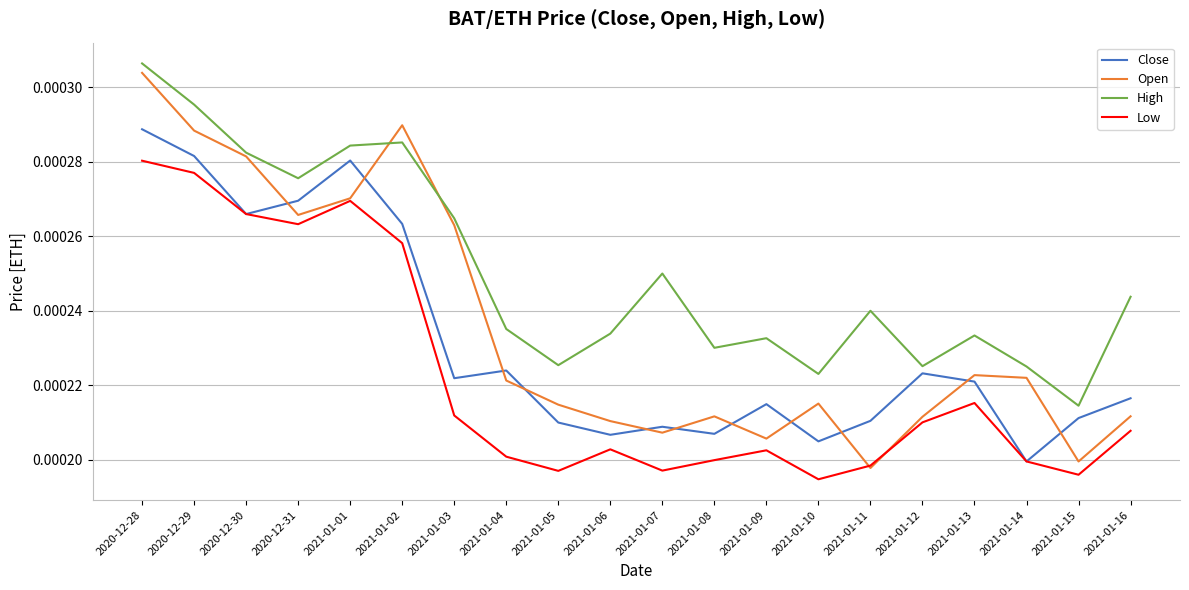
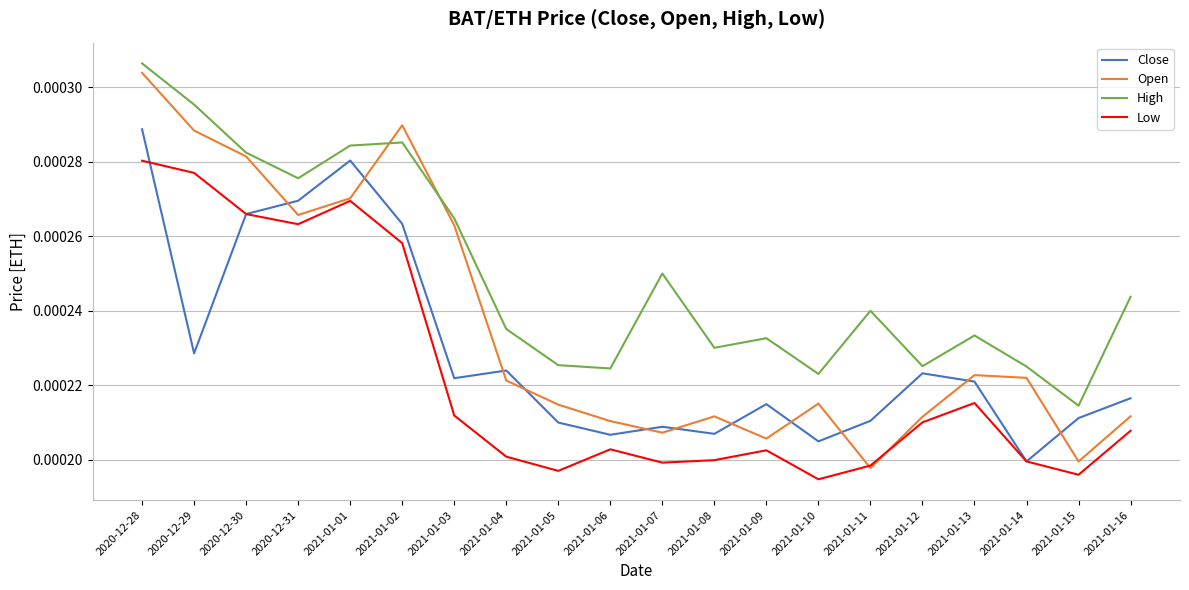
Close, 2020-12-29: 0.000282 -> 0.000229
High, 2021-01-06: 0.000234 -> 0.000225
Low, 2021-01-07: 0.000197 -> 0.000199
